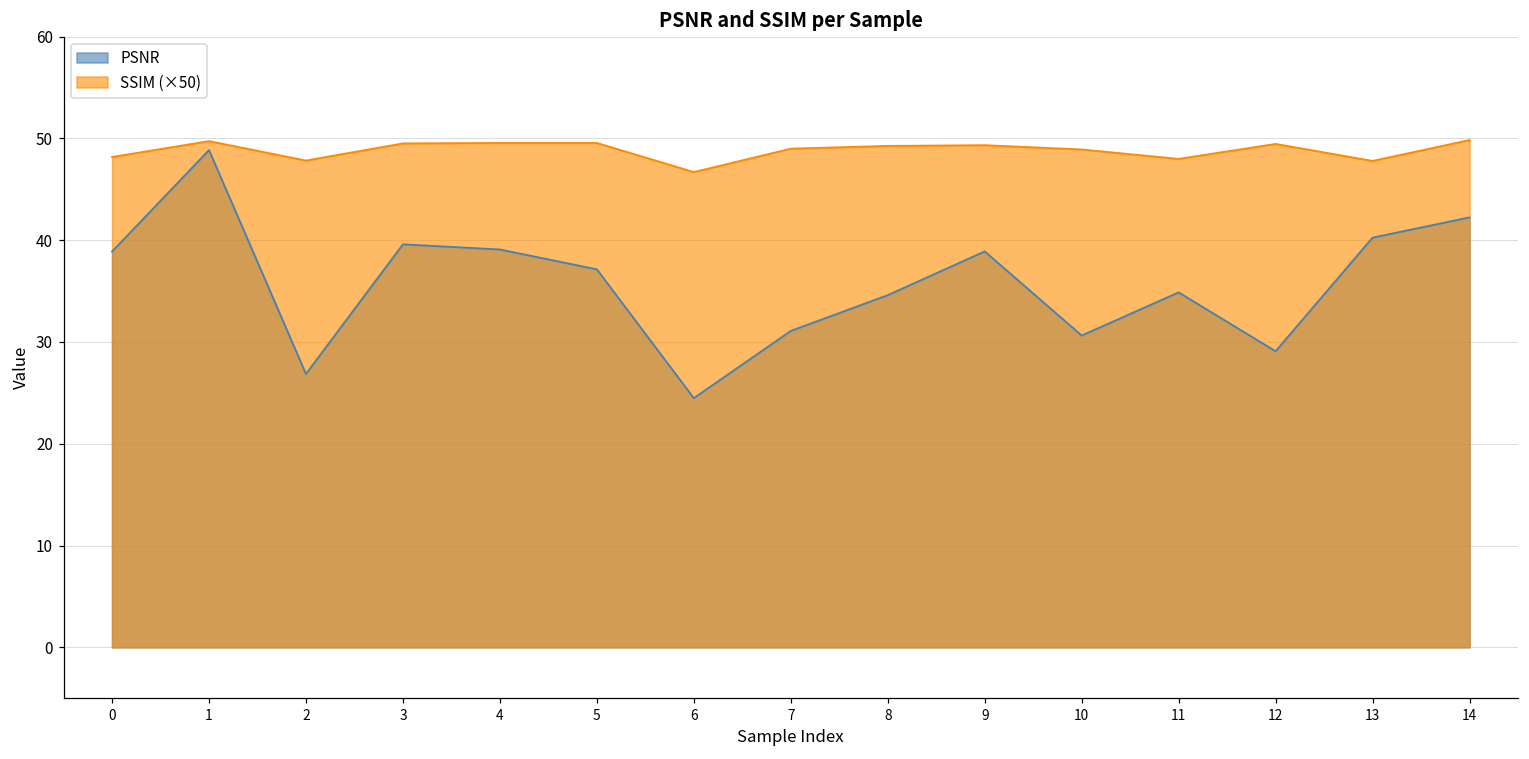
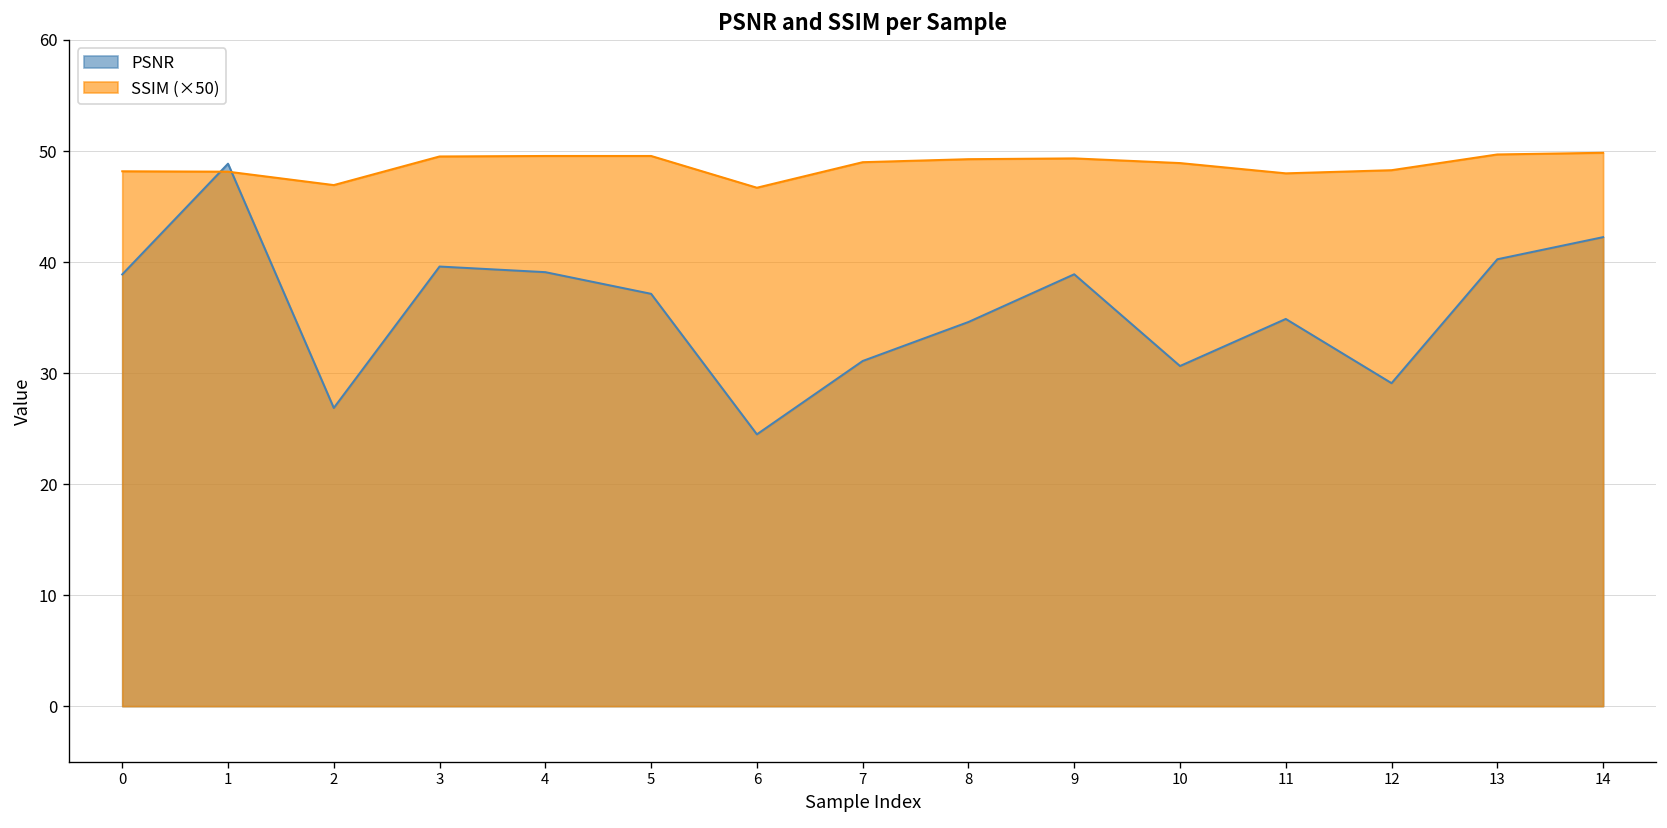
SSIM (×50), 1: 50 -> 48
SSIM (×50), 2: 48 -> 47
SSIM (×50), 12: 49 -> 48
SSIM (×50), 13: 48 -> 50
